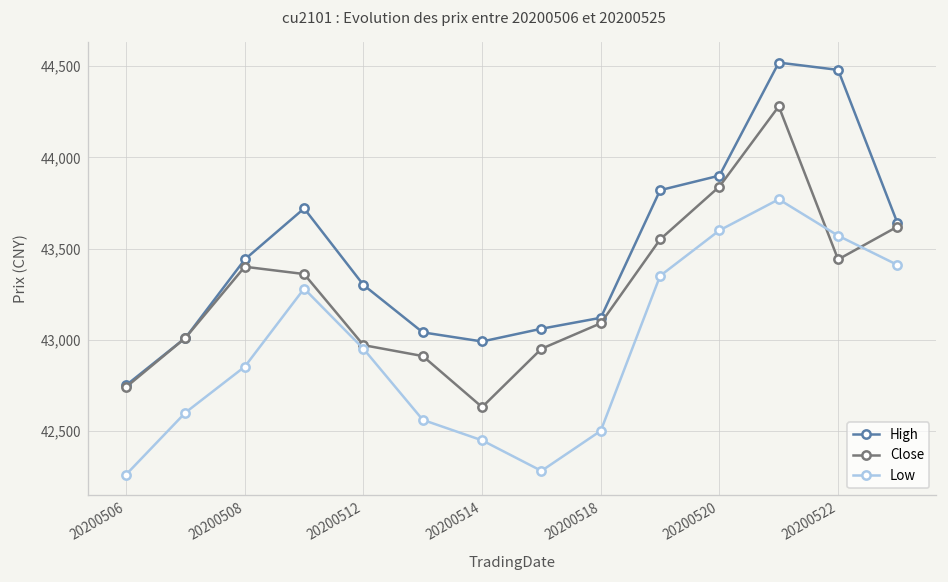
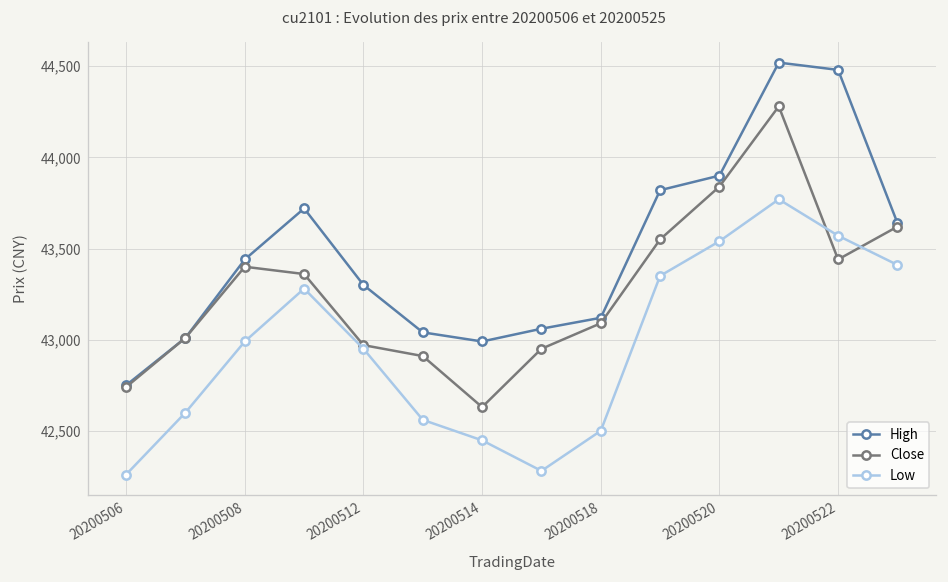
Low, 20200508: 42,850 -> 42,990
Low, 20200520: 43,600 -> 43,540
